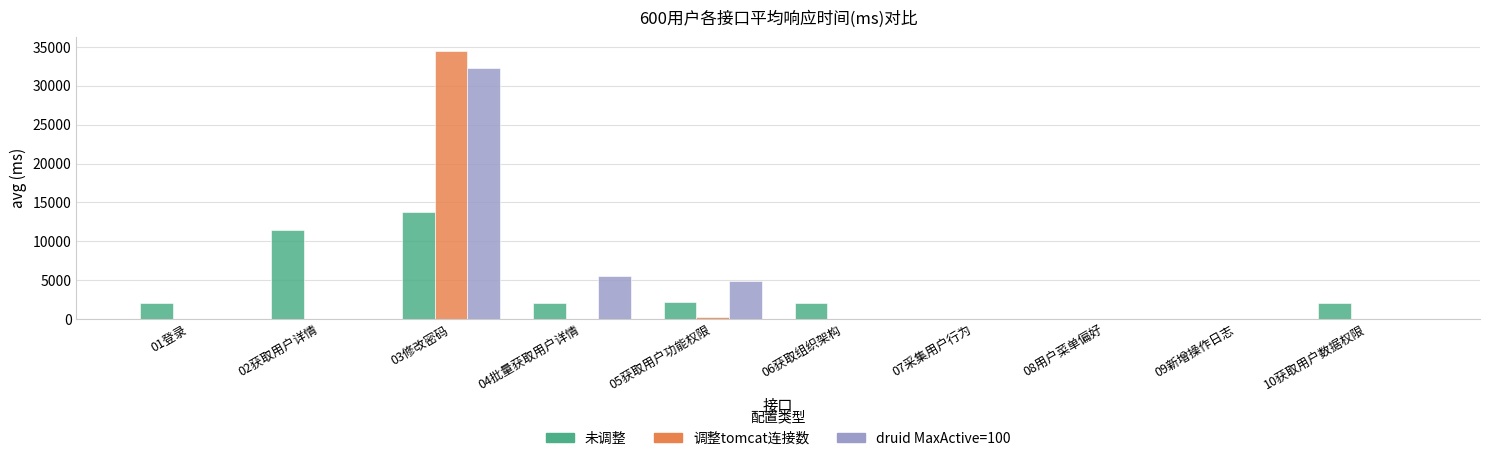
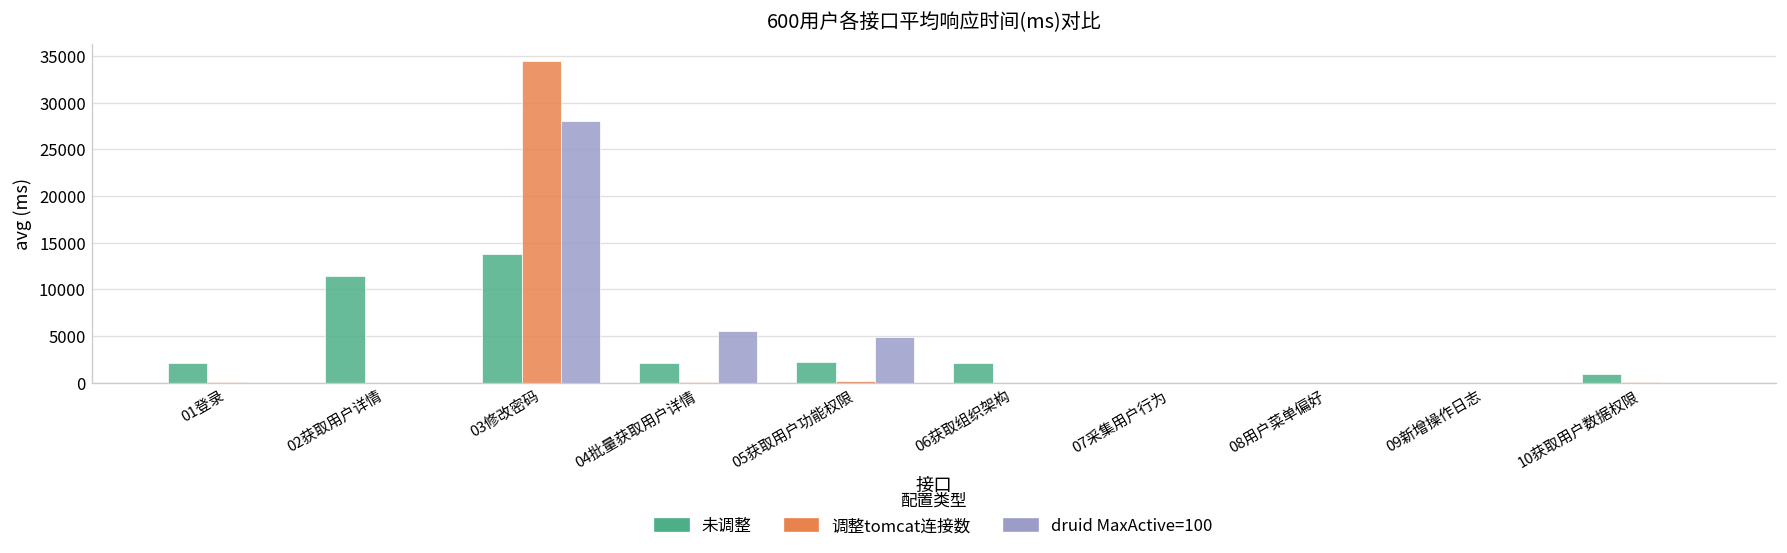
druid MaxActive=100, 03修改密码: 32000 -> 28000
未调整, 10获取用户数据权限: 2000 -> 1000
